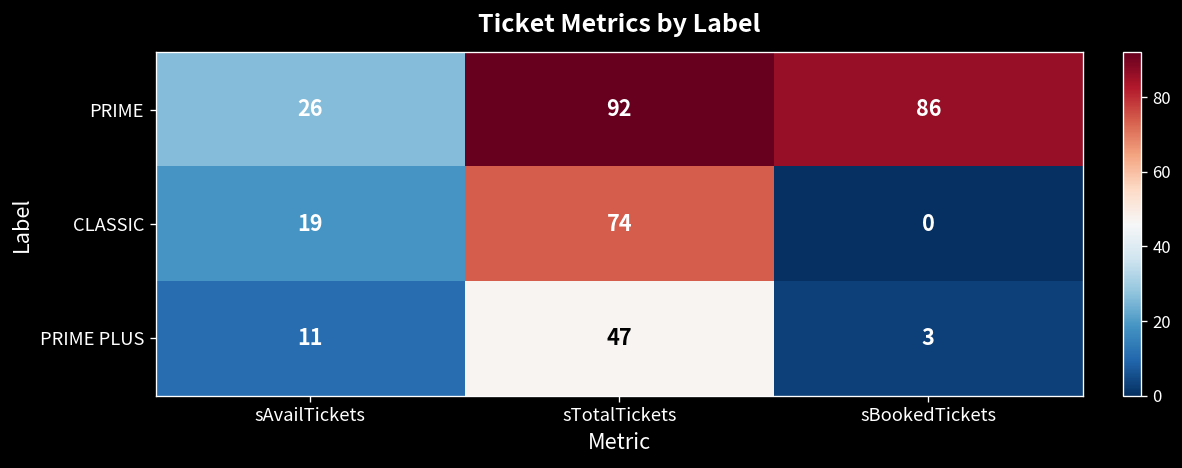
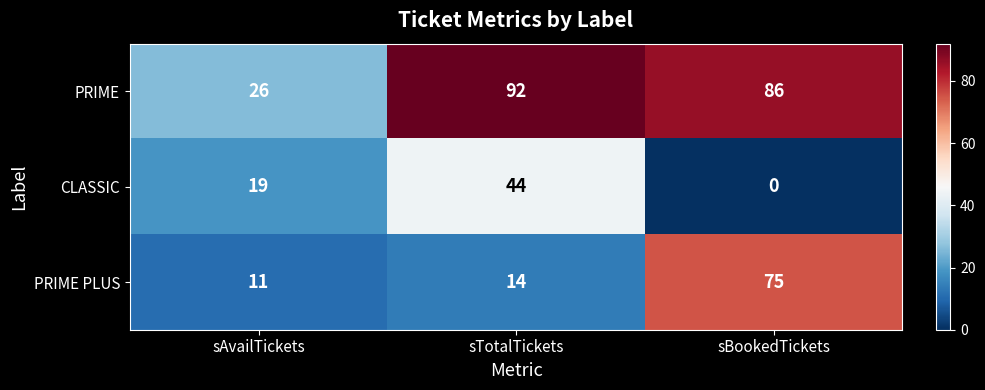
CLASSIC, sTotalTickets: 74 -> 44
PRIME PLUS, sTotalTickets: 47 -> 14
PRIME PLUS, sBookedTickets: 3 -> 75
